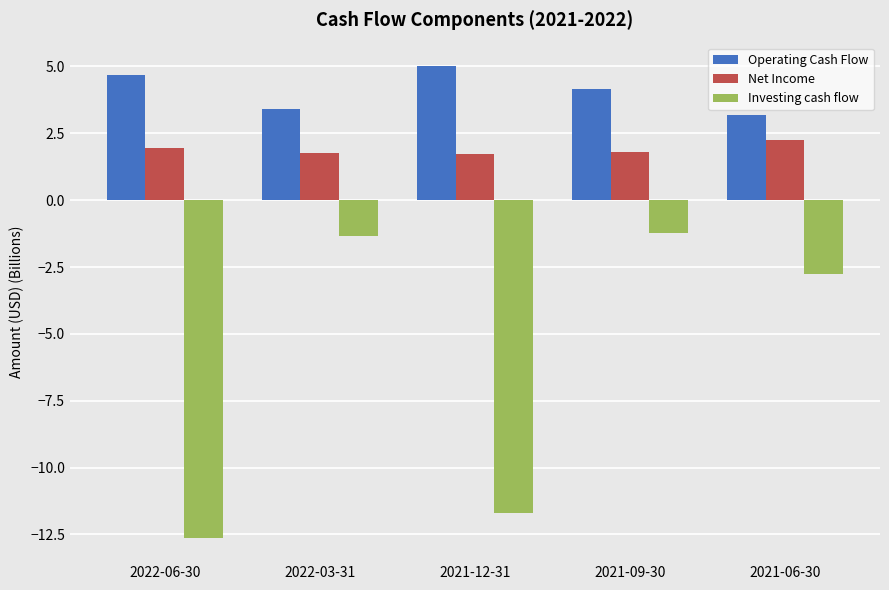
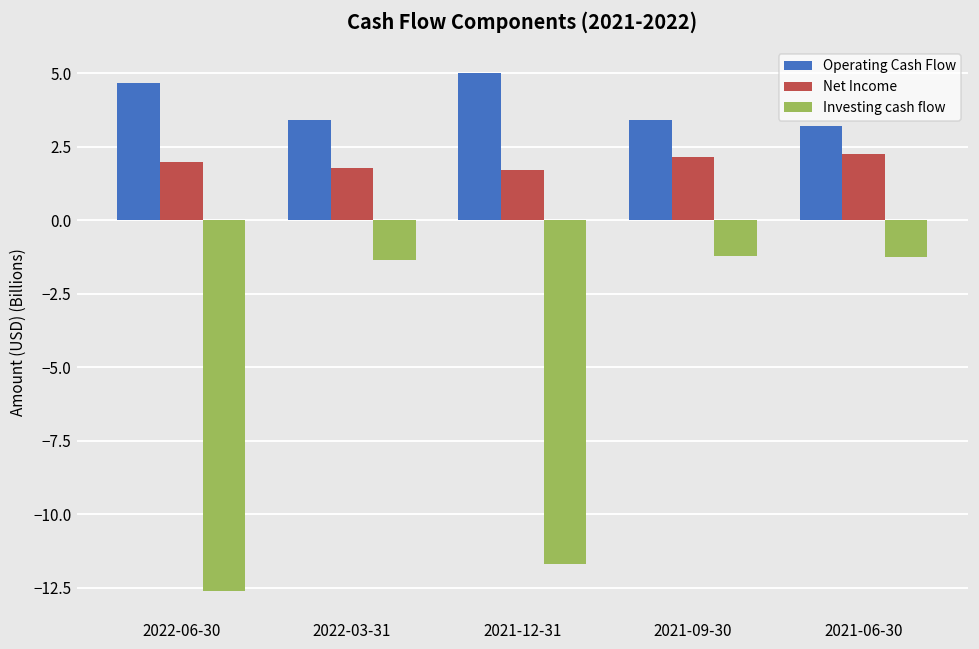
Operating Cash Flow, 2021-09-30: 4.2 -> 3.4
Net Income, 2021-09-30: 1.8 -> 2.2
Investing cash flow, 2021-06-30: -2.8 -> -1.3
